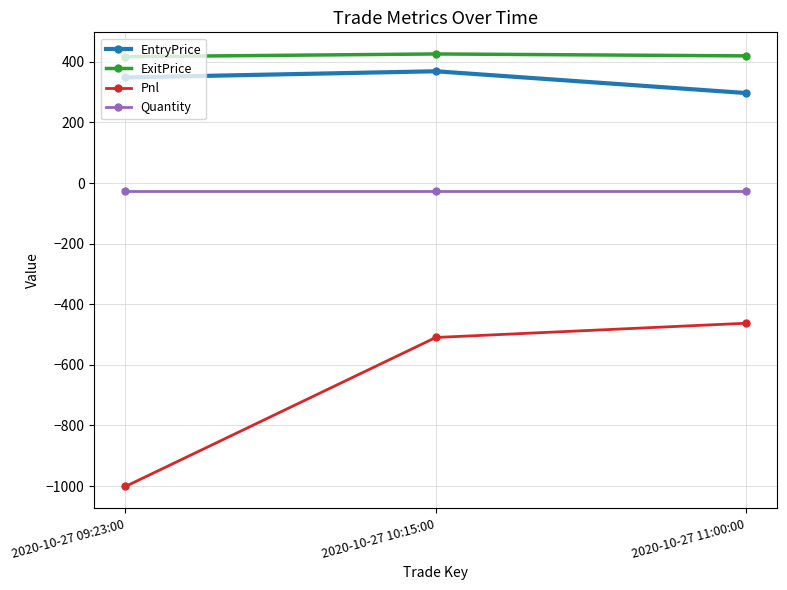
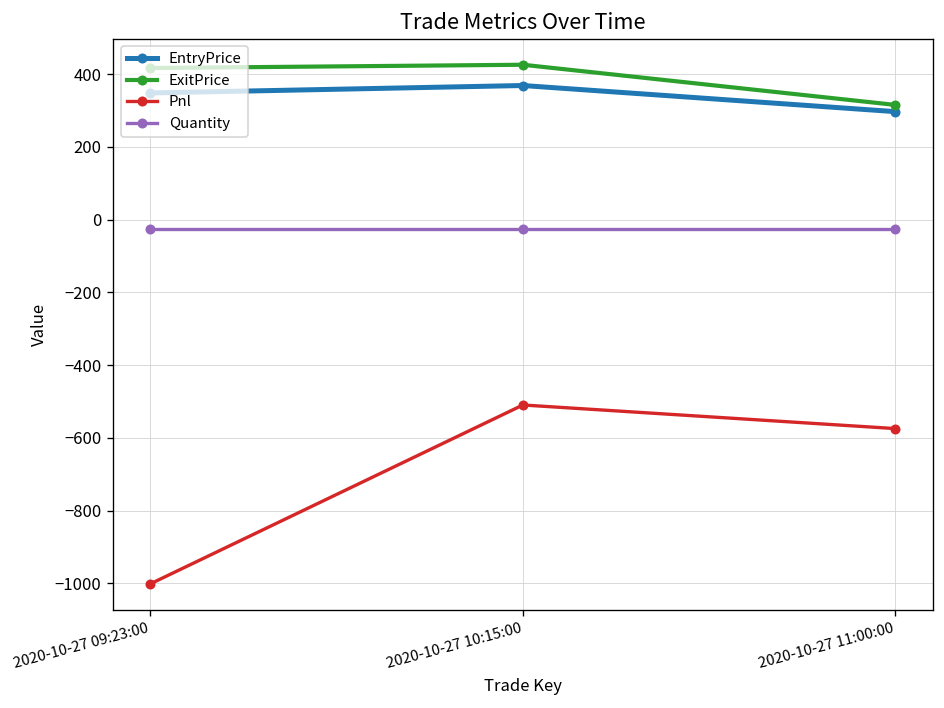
ExitPrice, 2020-10-27 11:00:00: 420 -> 320
Pnl, 2020-10-27 11:00:00: -460 -> -570
